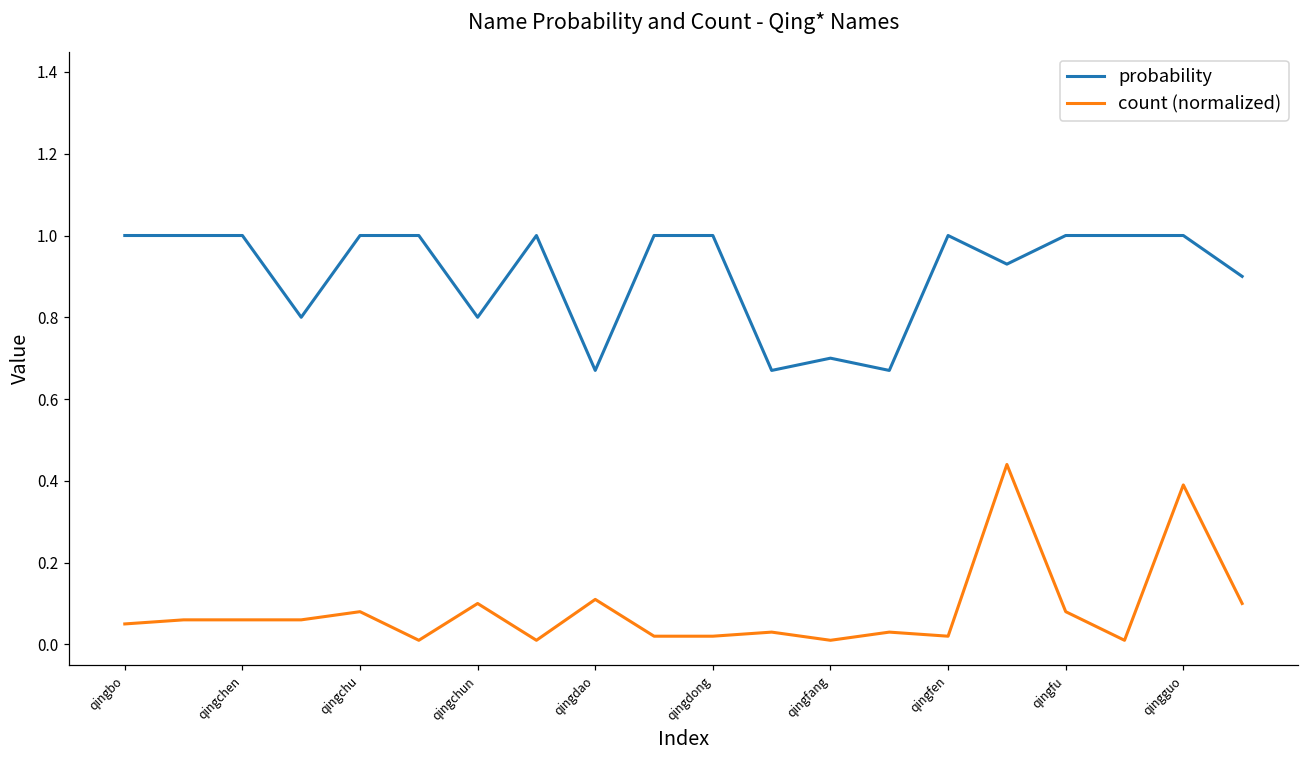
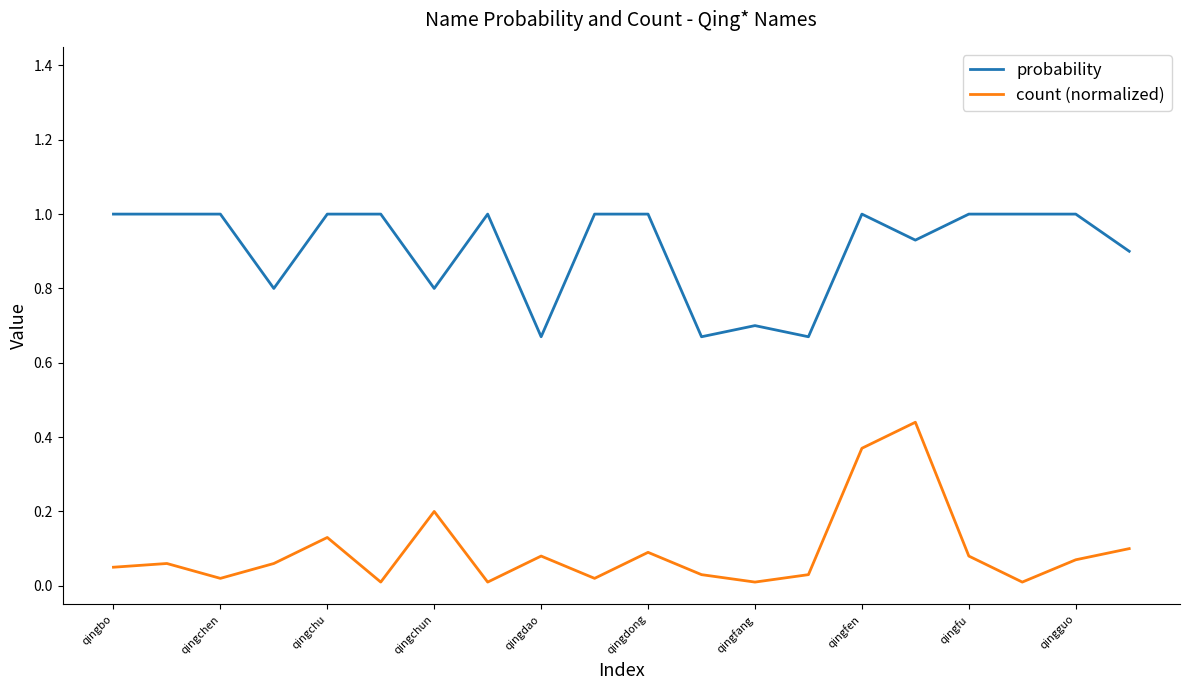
count (normalized), qingchen: 0.06 -> 0.02
count (normalized), qingchu: 0.08 -> 0.13
count (normalized), qingchun: 0.1 -> 0.2
count (normalized), qingdao: 0.11 -> 0.08
count (normalized), qingdong: 0.02 -> 0.09
count (normalized), qingfen: 0.02 -> 0.37
count (normalized), qingguo: 0.39 -> 0.07
